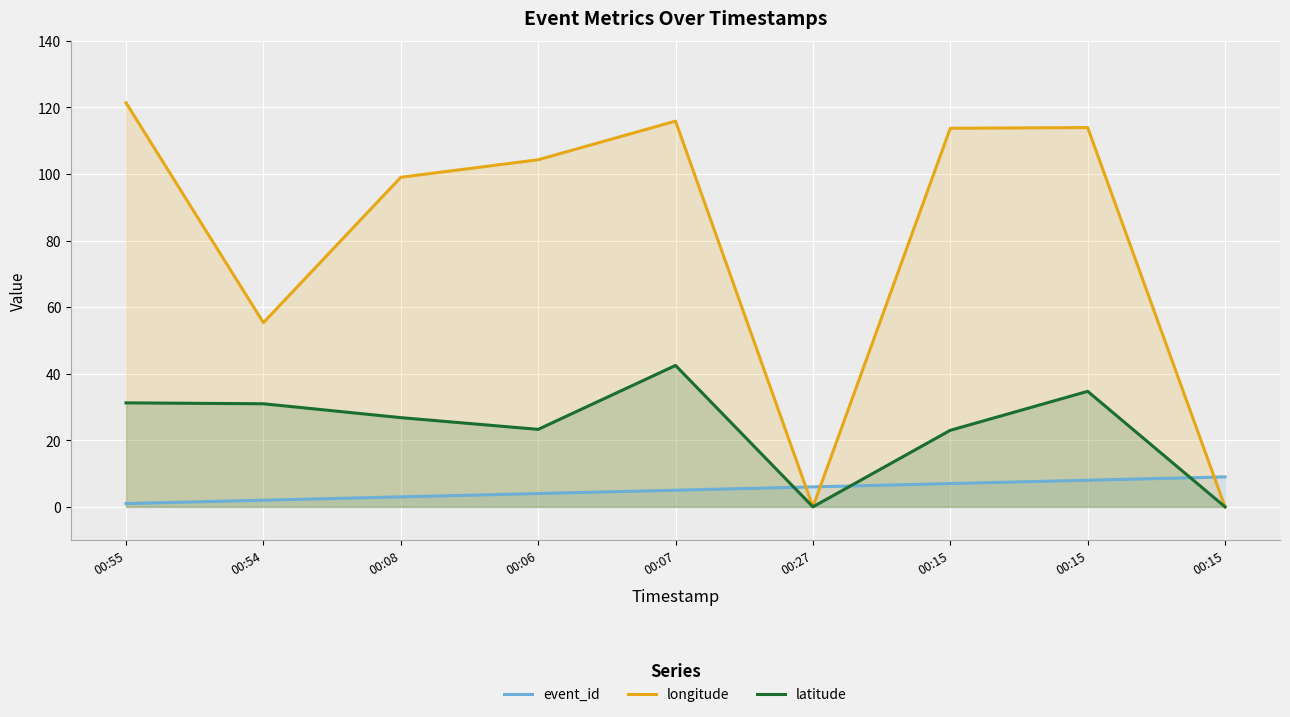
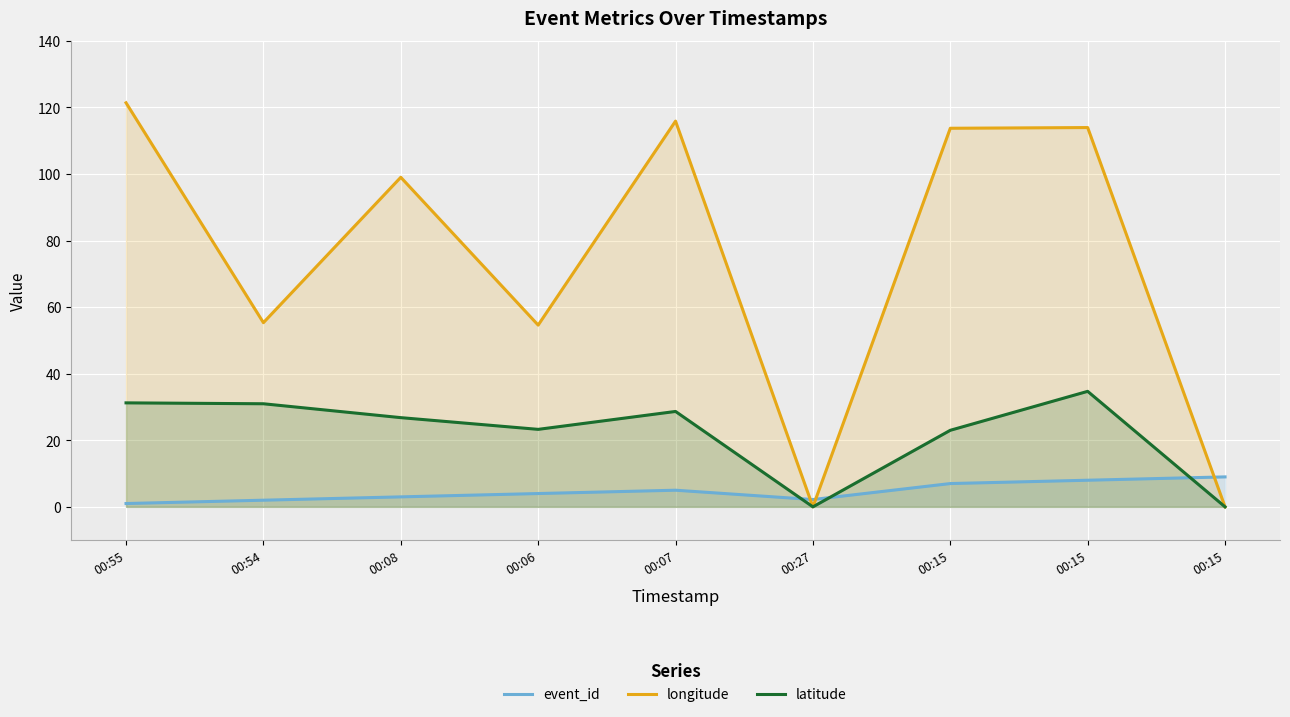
longitude, 00:06: 104 -> 55
latitude, 00:07: 42 -> 29
event_id, 00:27: 6 -> 2
